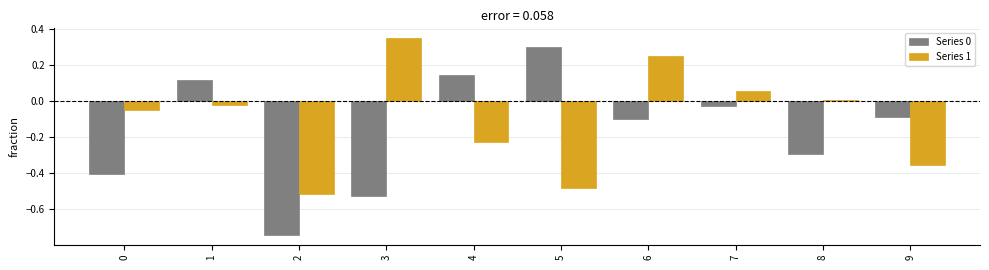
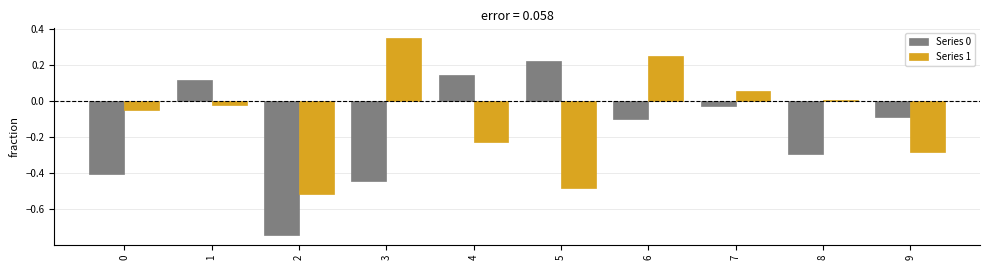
Series 0, 3: -0.53 -> -0.45
Series 0, 5: 0.30 -> 0.22
Series 1, 9: -0.36 -> -0.29
